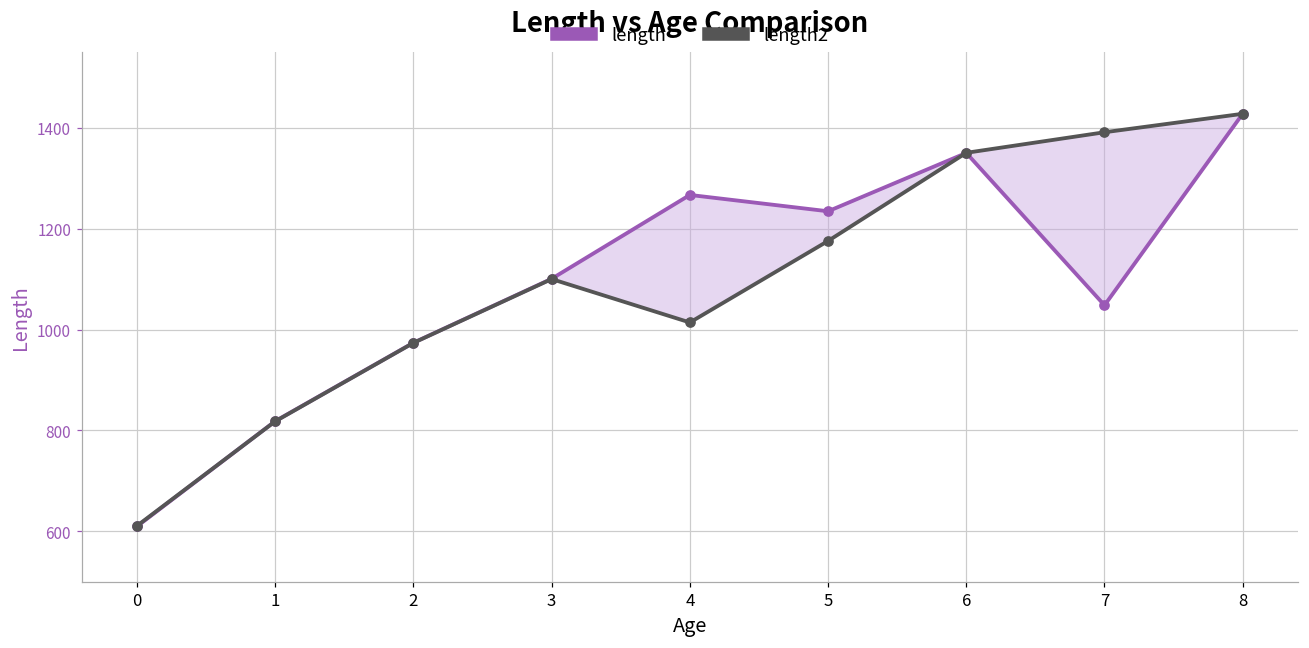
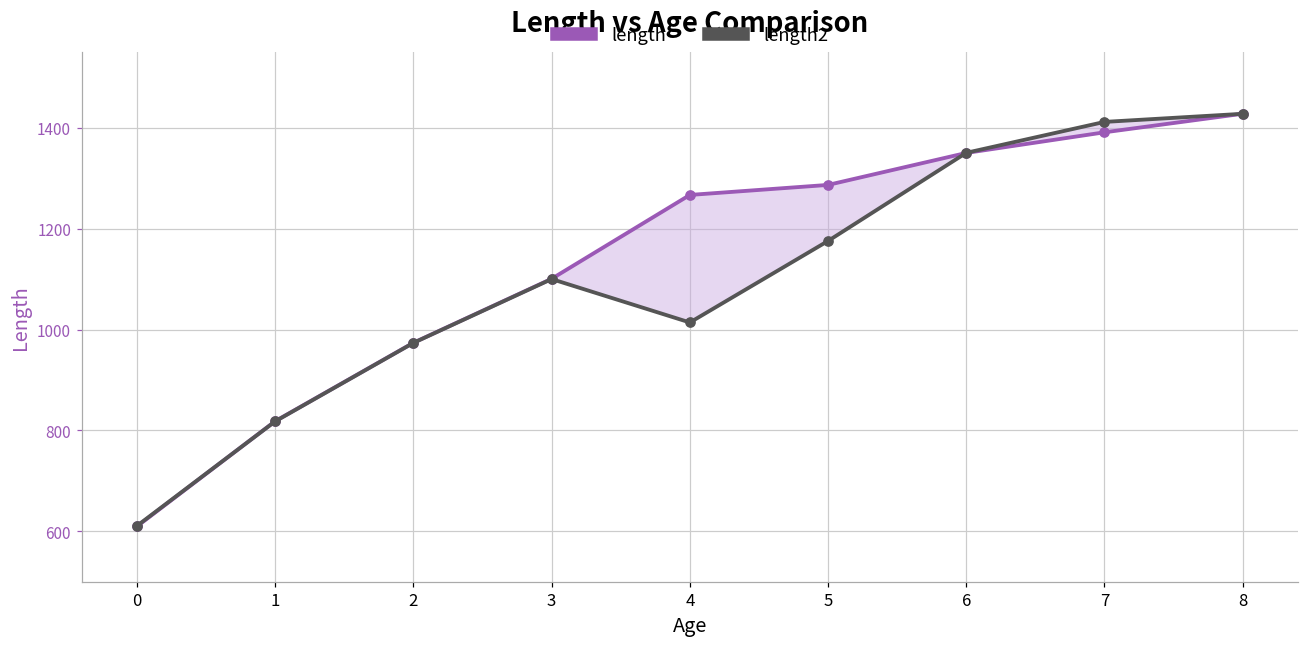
length, 5: 1230 -> 1290
length, 7: 1050 -> 1390
length2, 7: 1390 -> 1410
